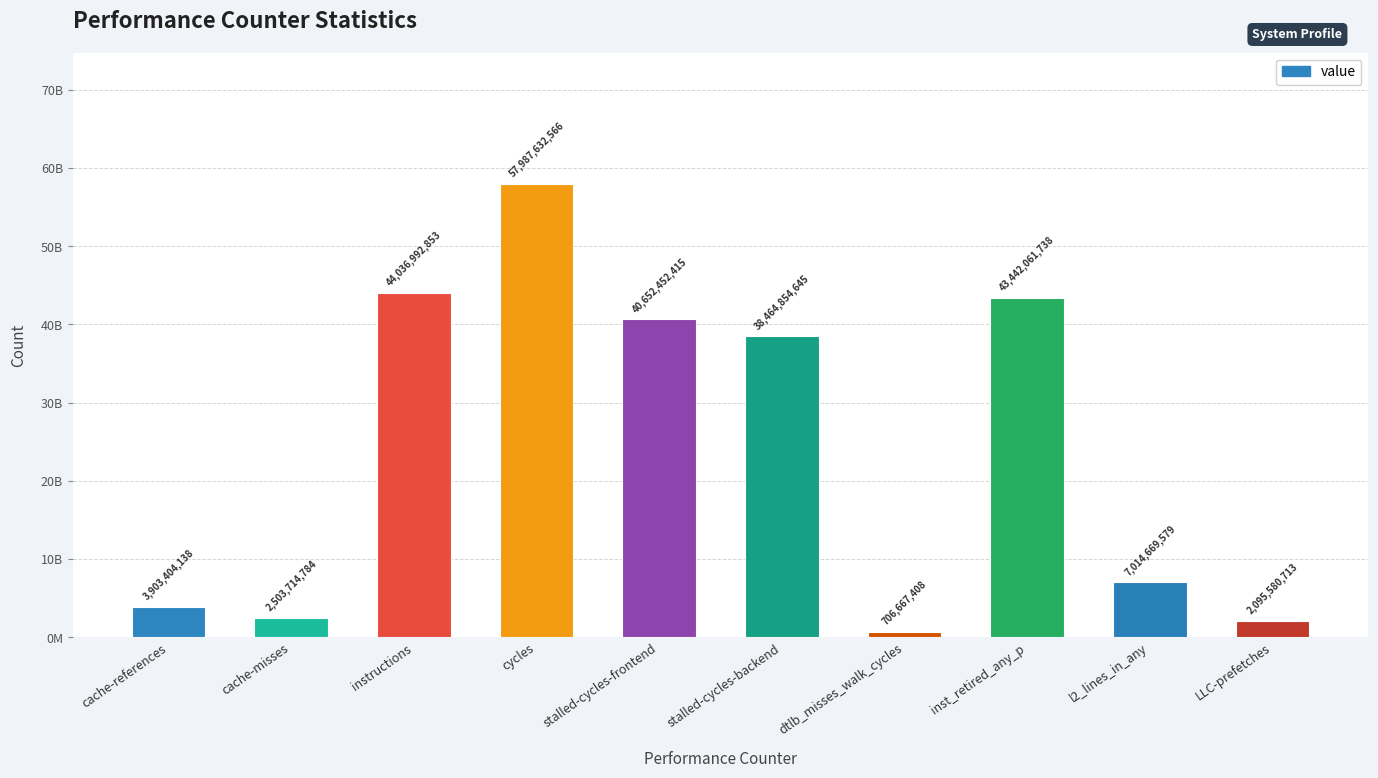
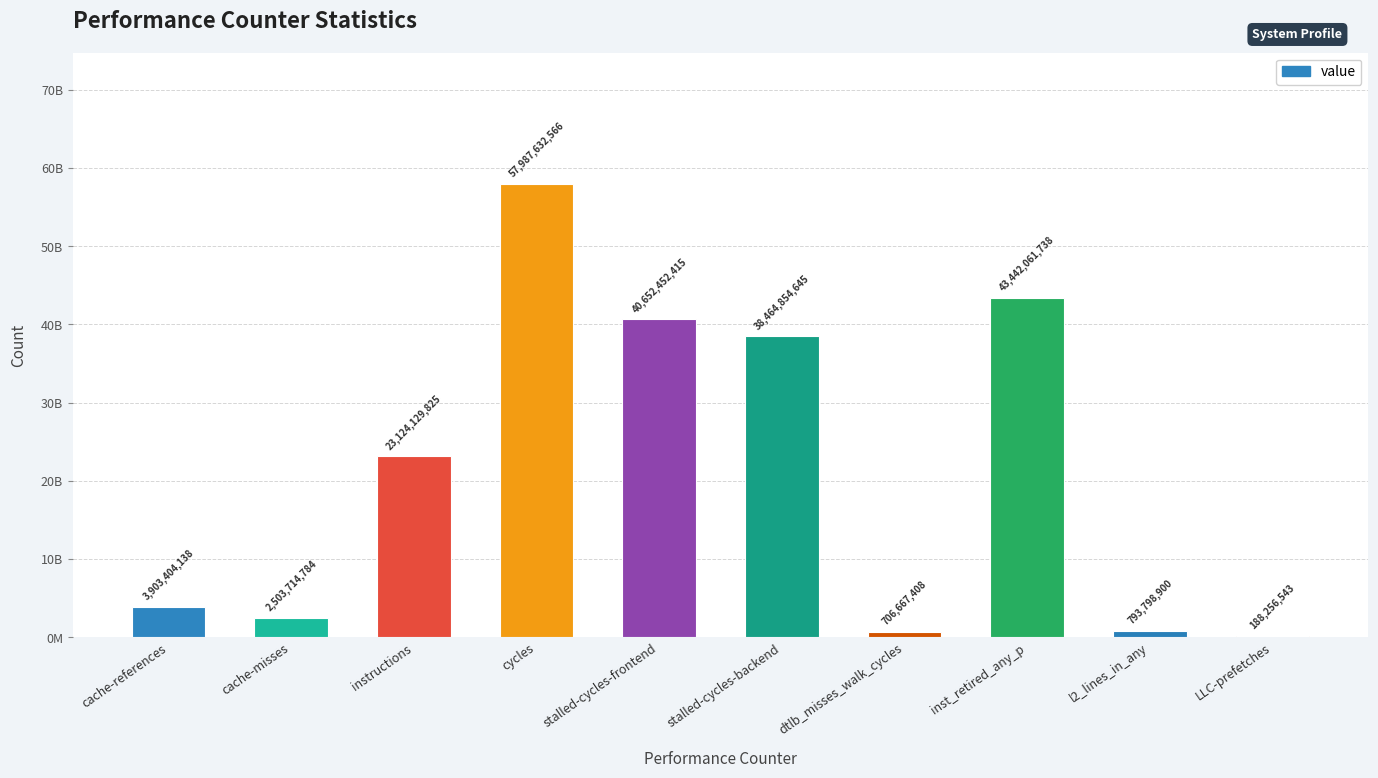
instructions: 44,036,992,853 -> 23,124,129,825
l2_lines_in_any: 7,014,669,579 -> 793,798,900
LLC-prefetches: 2,095,580,713 -> 188,256,543
